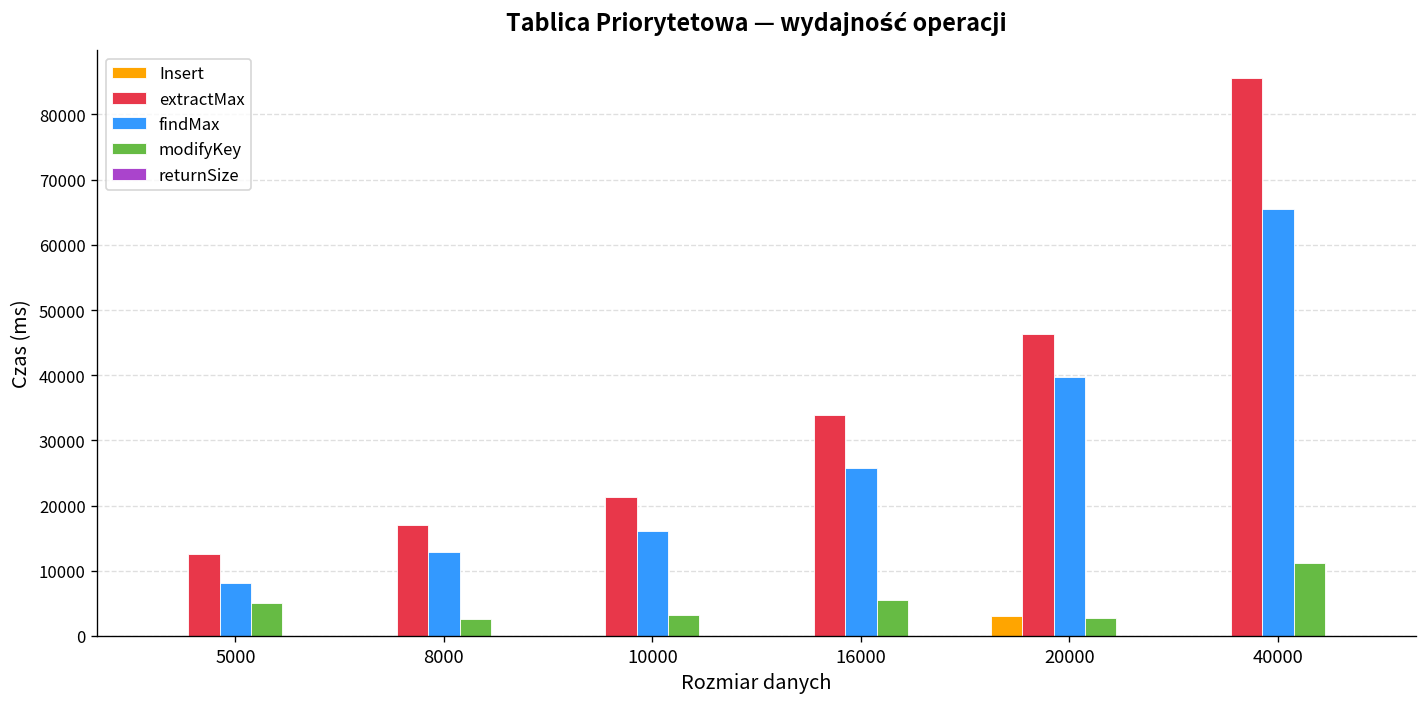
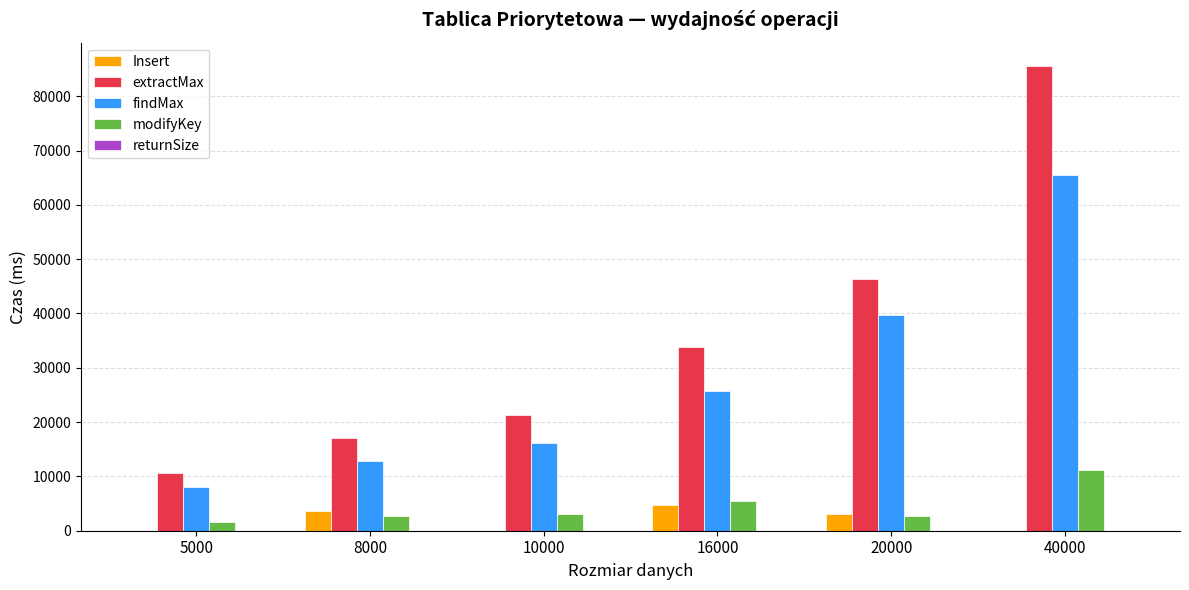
extractMax, 5000: 13000 -> 11000
modifyKey, 5000: 5000 -> 2000
Insert, 8000: 0 -> 4000
Insert, 16000: 0 -> 5000
